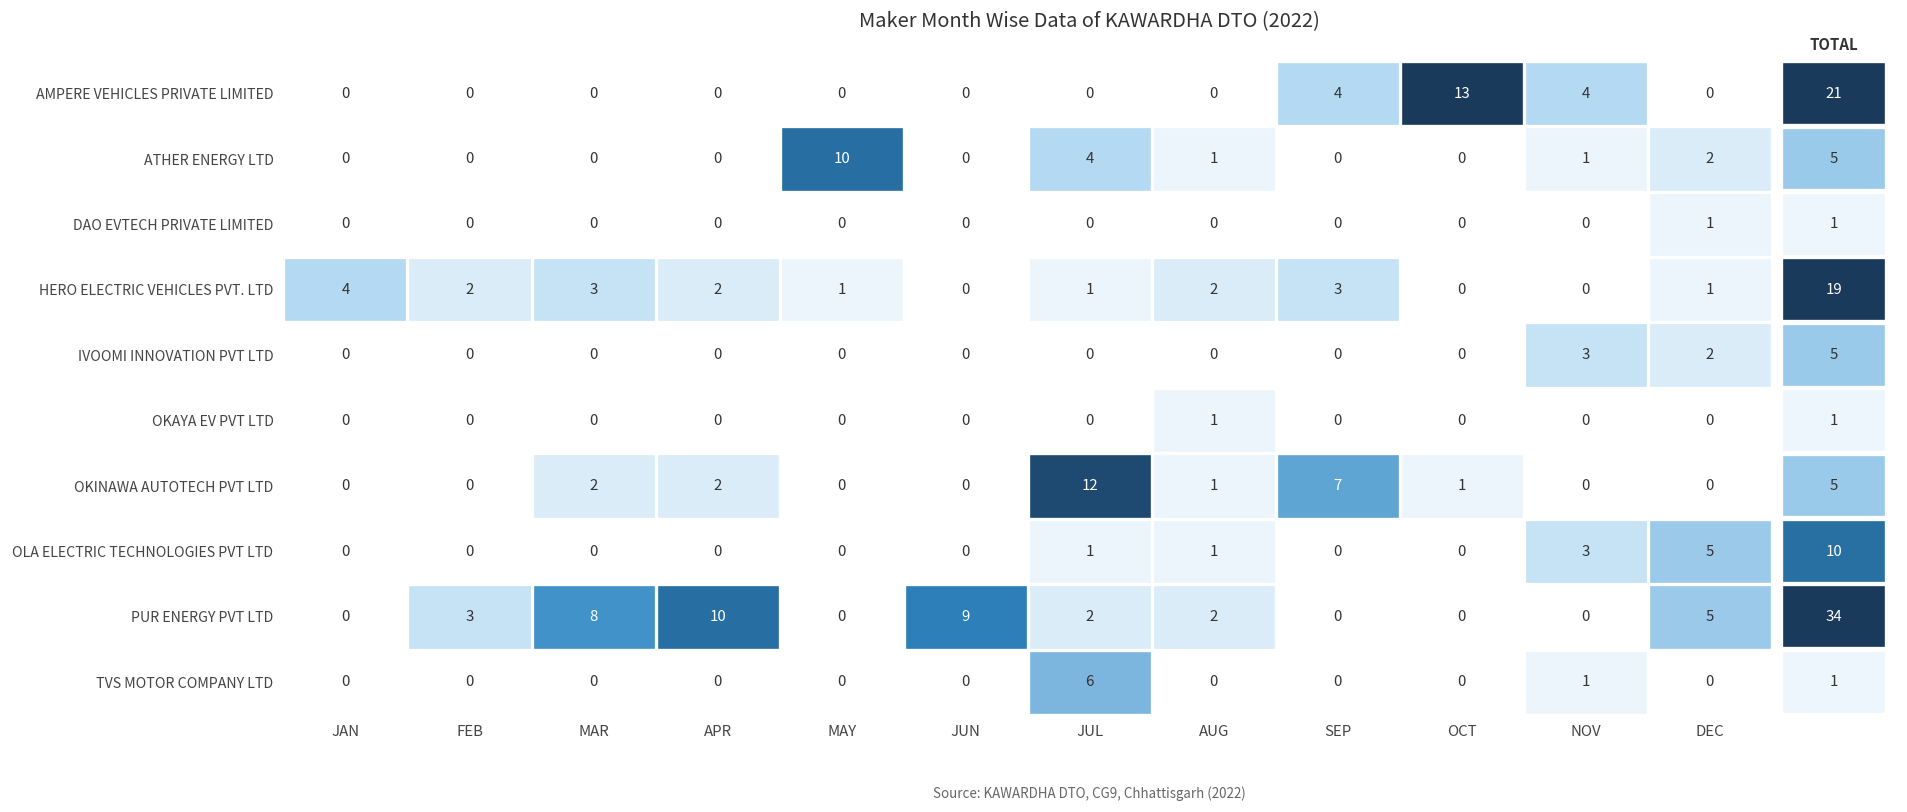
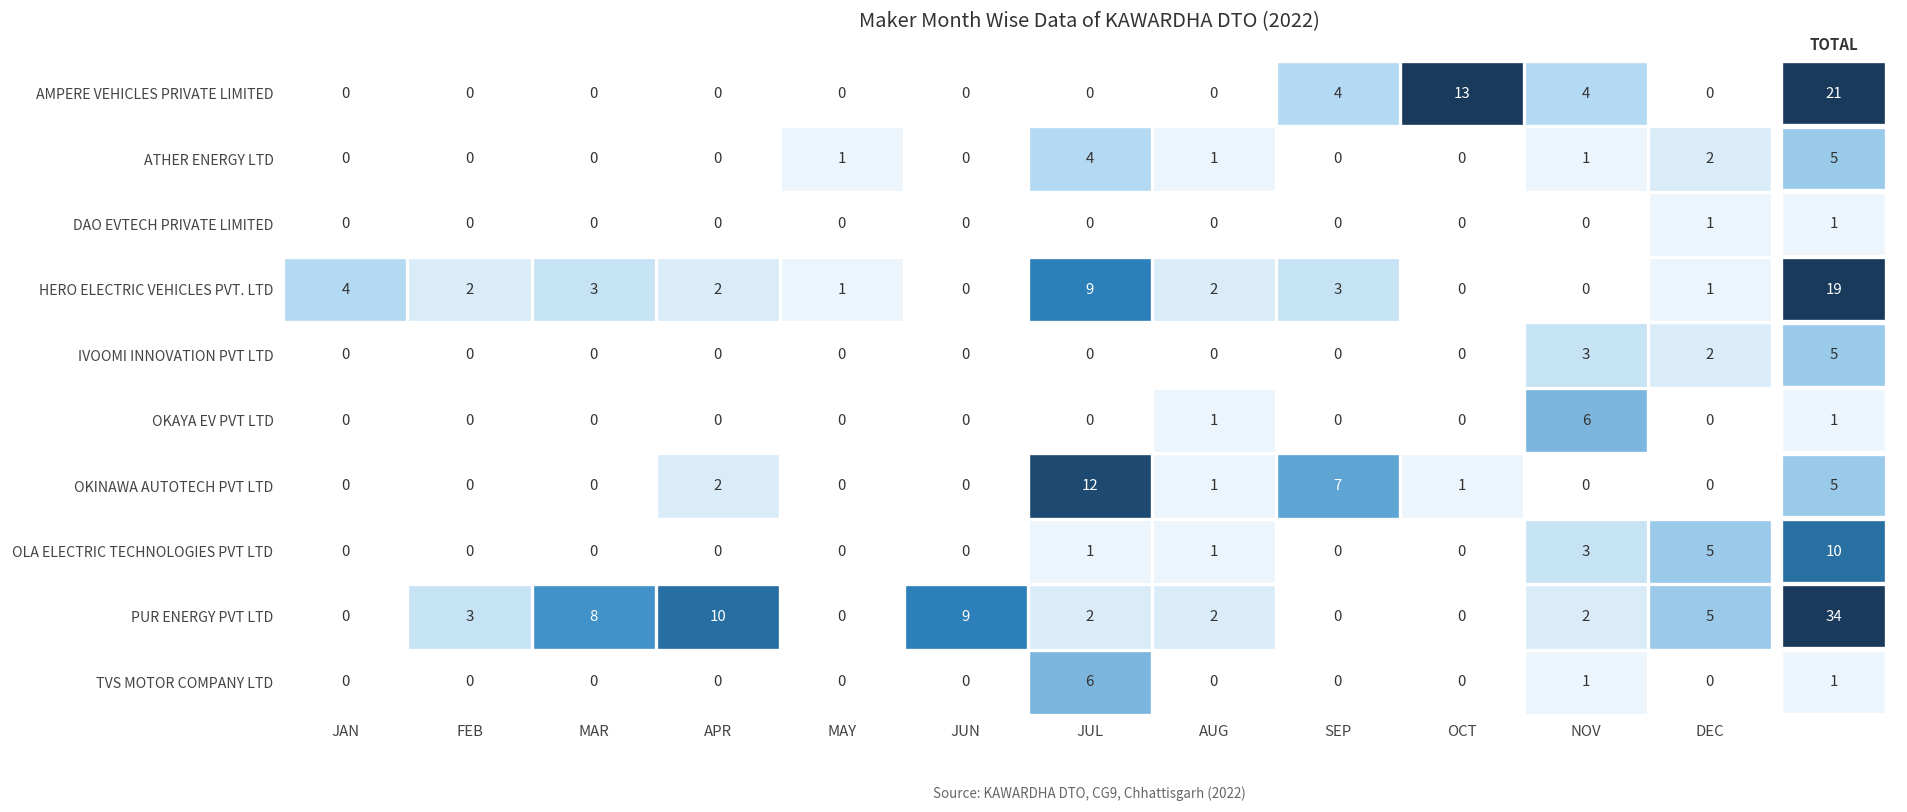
ATHER ENERGY LTD, MAY: 10 -> 1
HERO ELECTRIC VEHICLES PVT. LTD, JUL: 1 -> 9
OKAYA EV PVT LTD, NOV: 0 -> 6
OKINAWA AUTOTECH PVT LTD, MAR: 2 -> 0
PUR ENERGY PVT LTD, NOV: 0 -> 2
